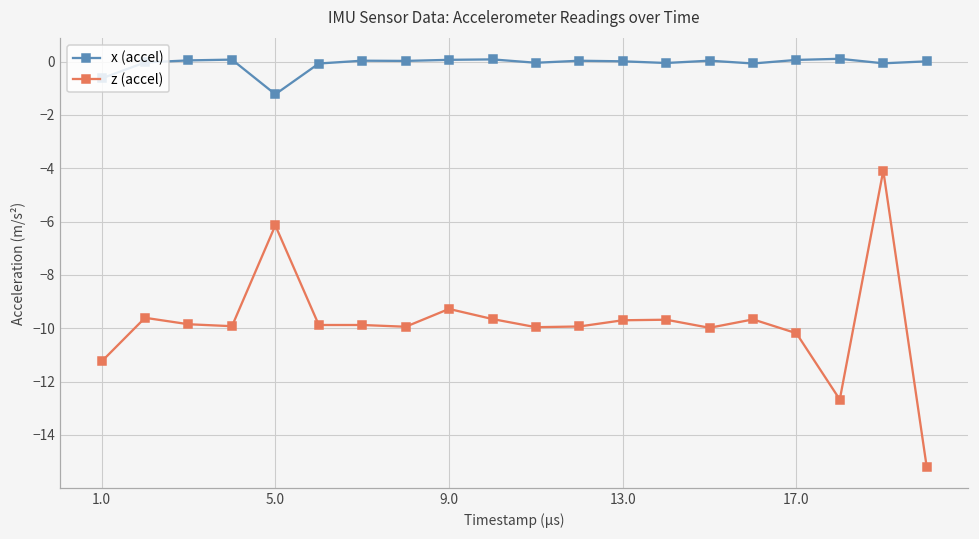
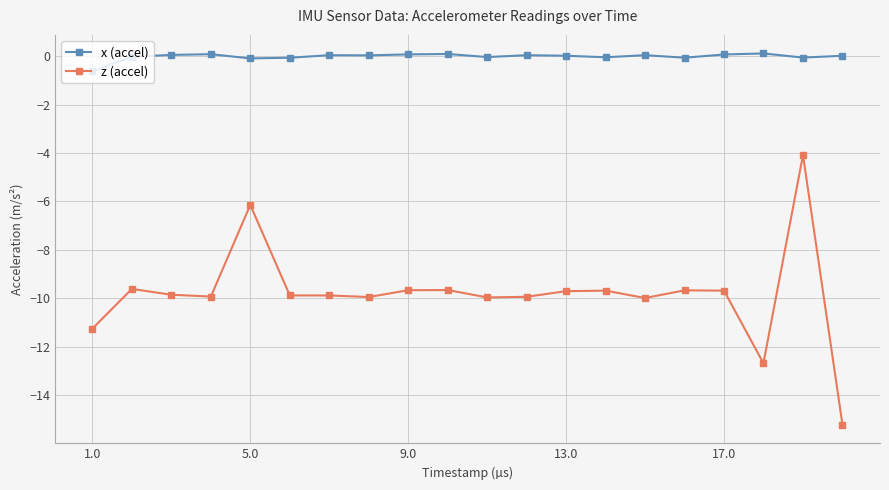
x (accel), 5.0: -1.2 -> -0.1
z (accel), 9.0: -9.3 -> -9.7
z (accel), 17.0: -10.2 -> -9.7
